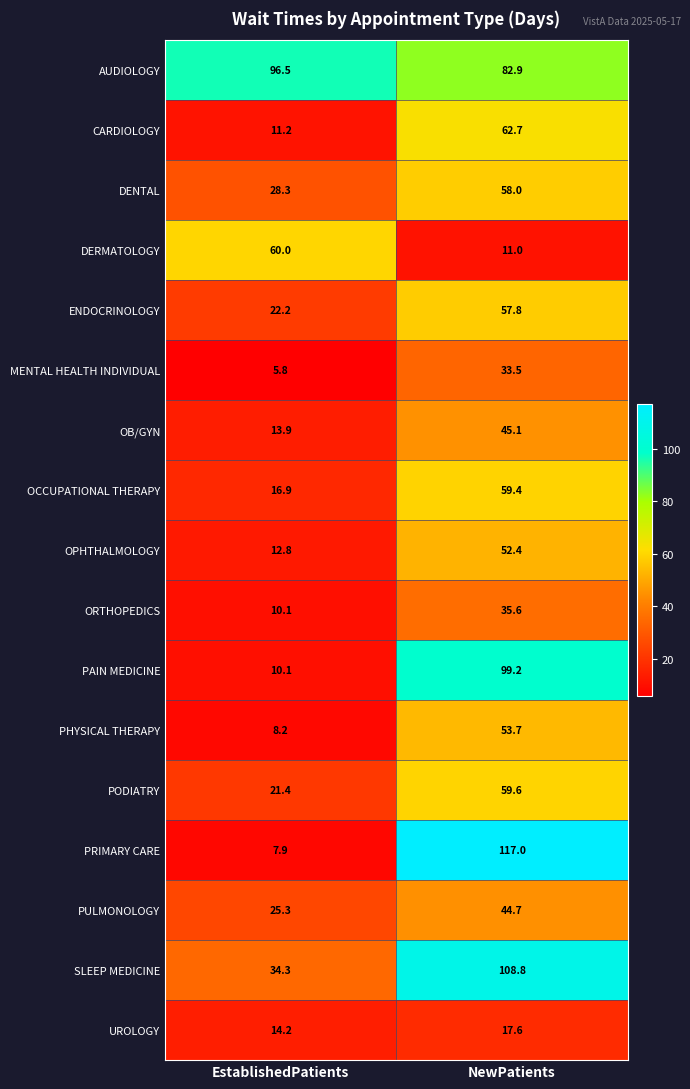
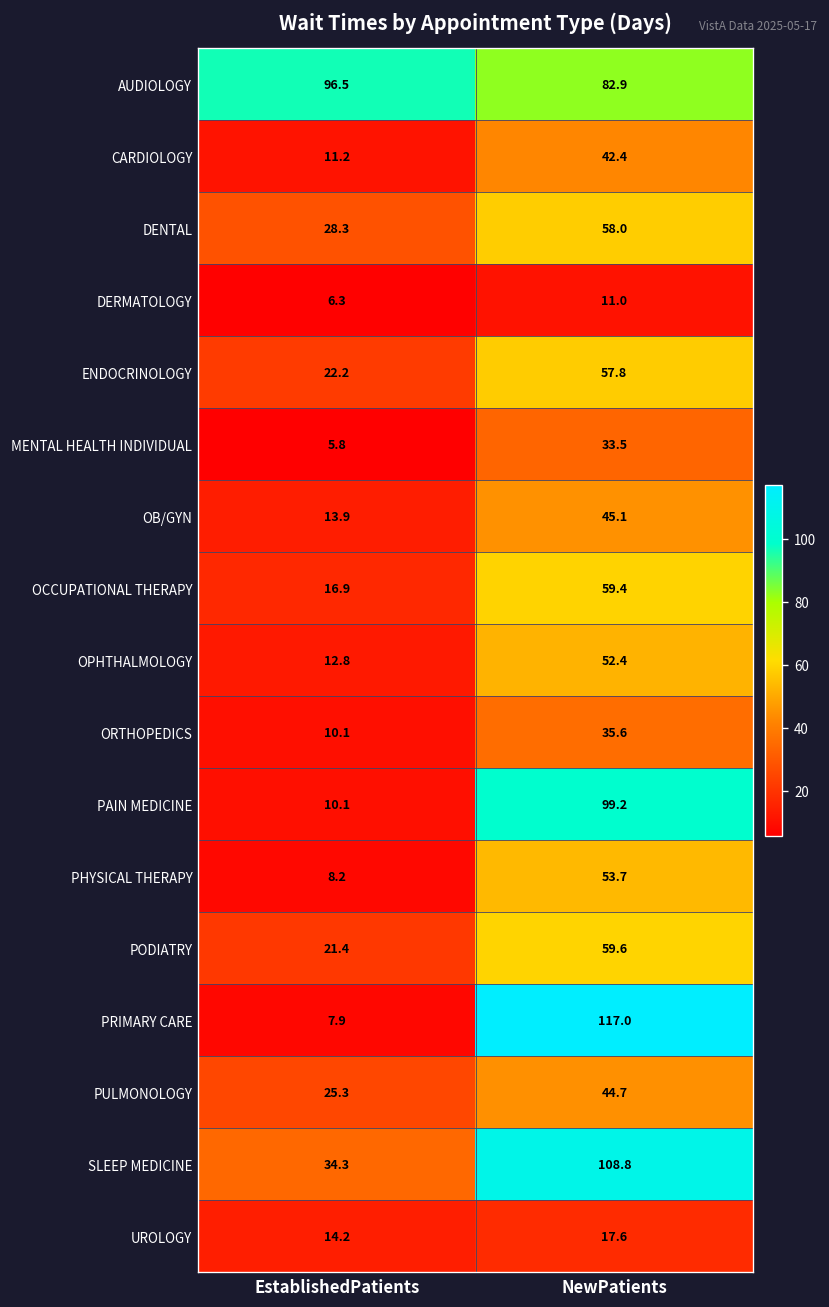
CARDIOLOGY, NewPatients: 62.7 -> 42.4
DERMATOLOGY, EstablishedPatients: 60.0 -> 6.3
